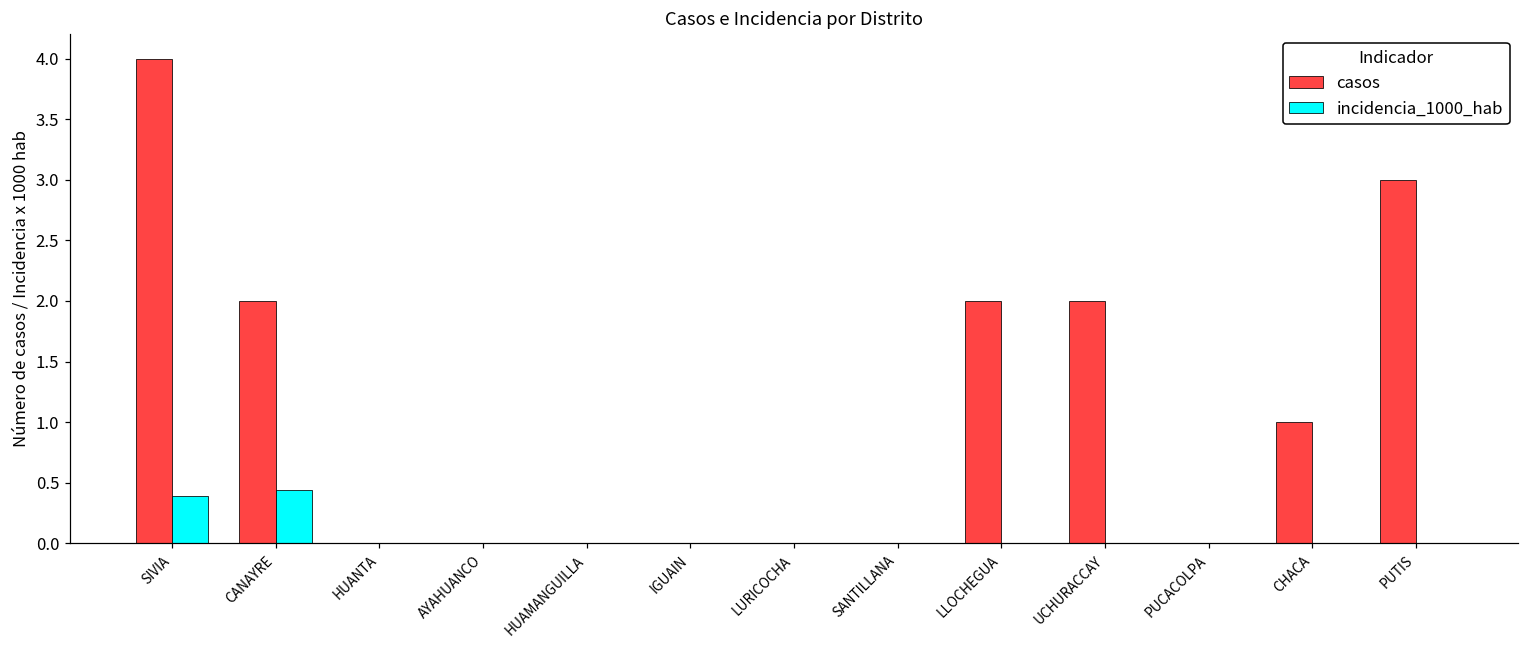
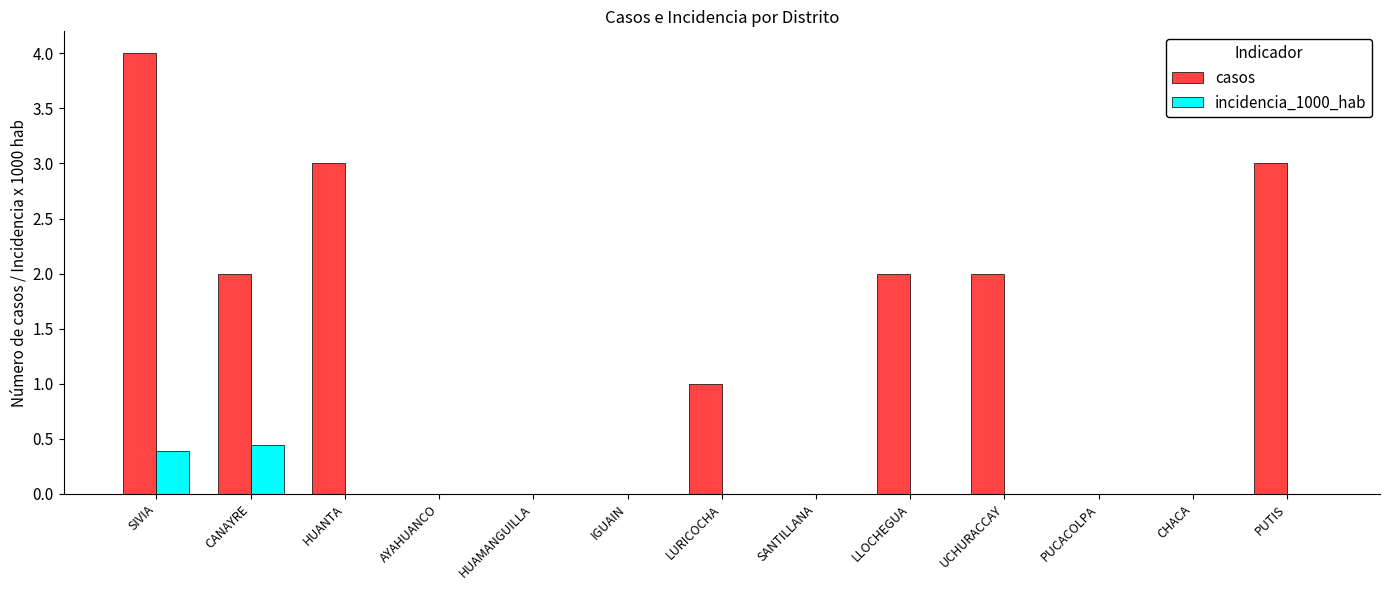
casos, HUANTA: 0 -> 3
casos, LURICOCHA: 0 -> 1
casos, CHACA: 1 -> 0
